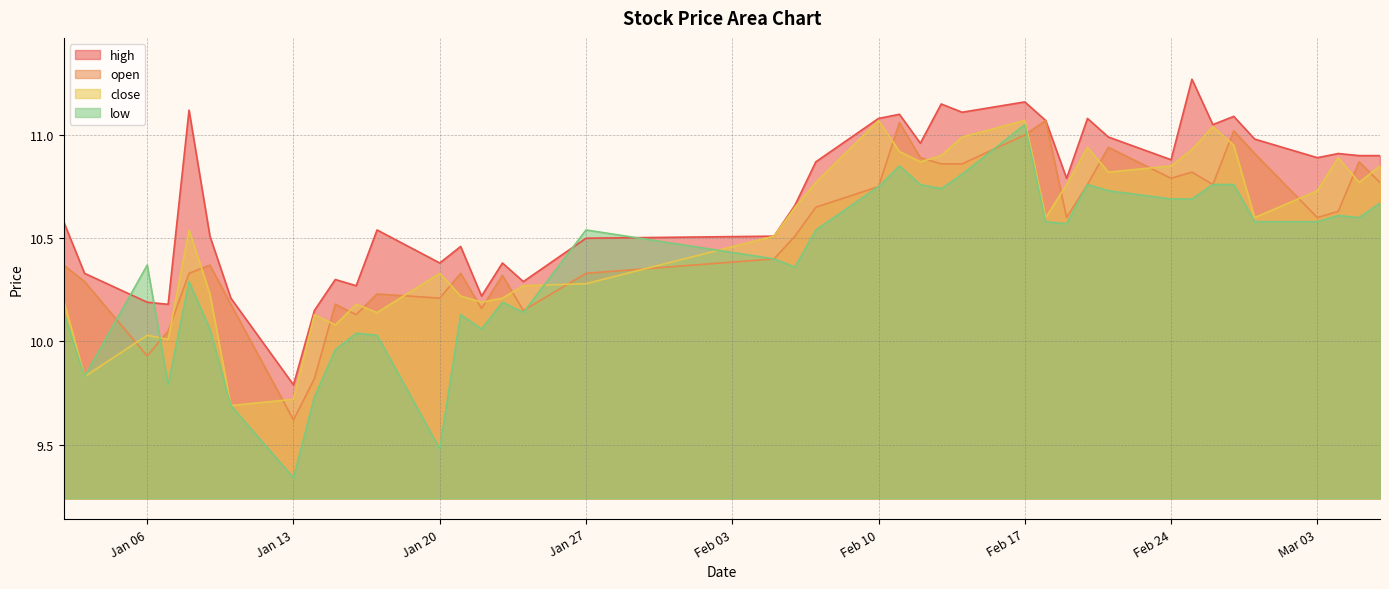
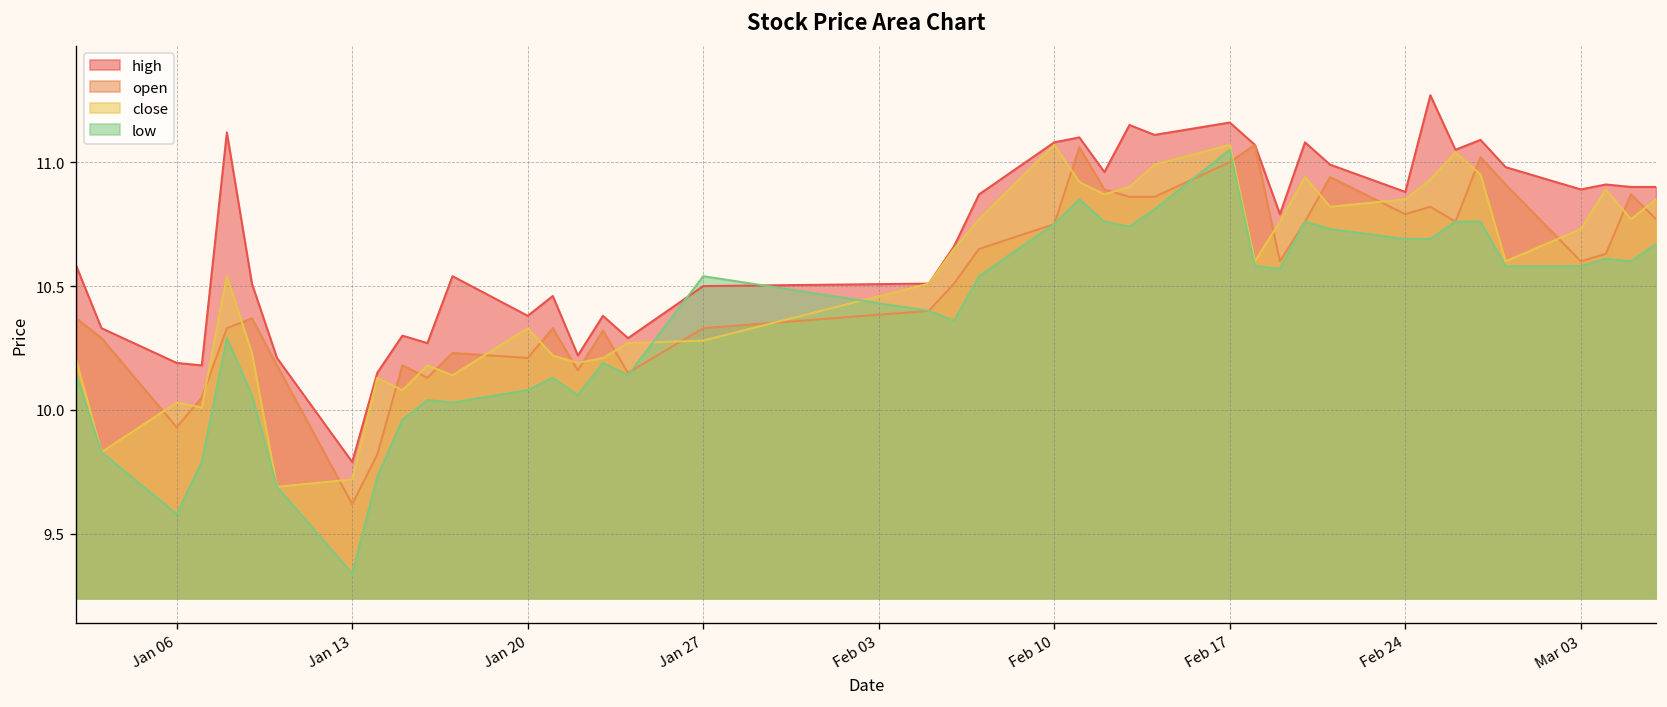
low, Jan 06: 10.37 -> 9.58
low, Jan 20: 9.48 -> 10.08
